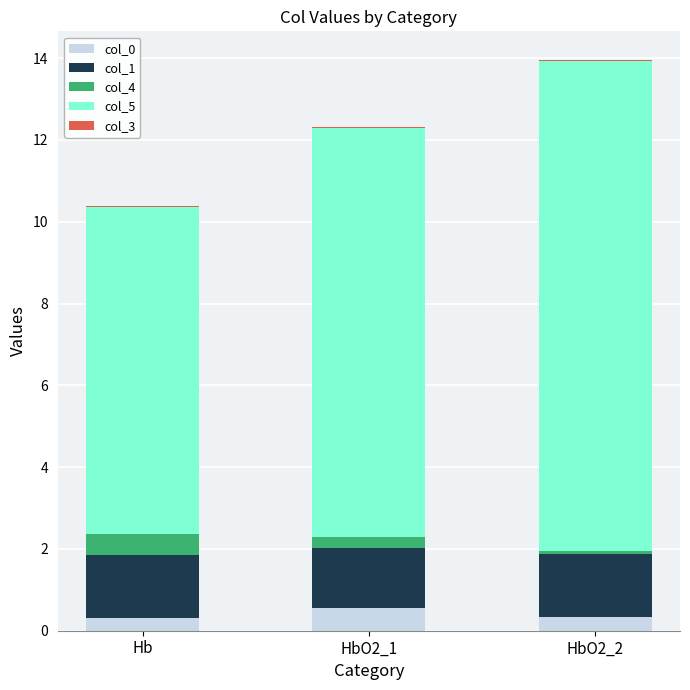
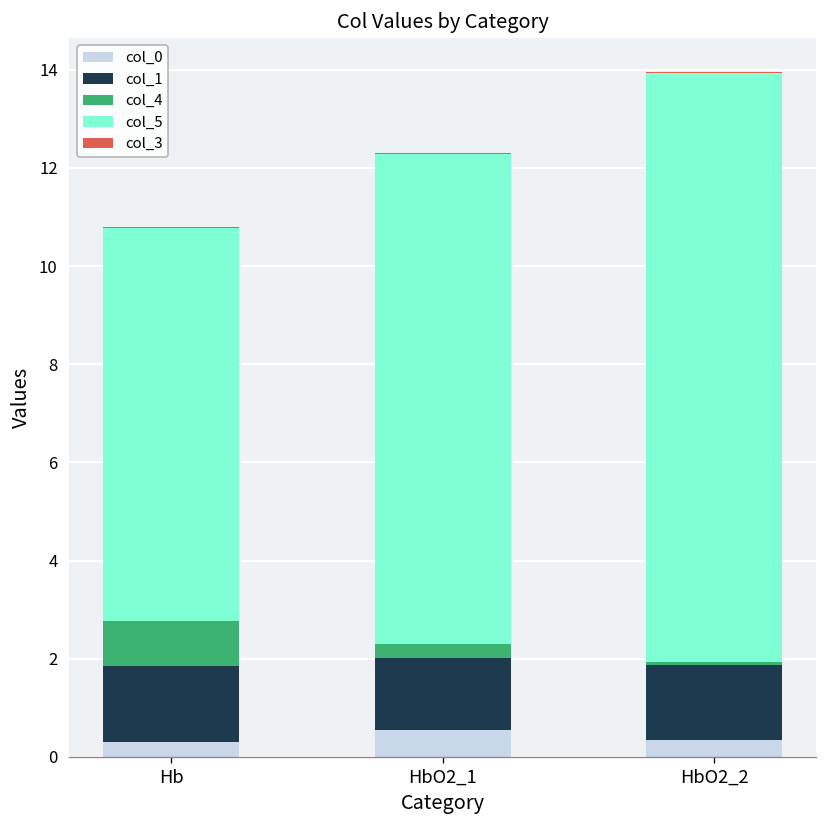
col_4, Hb: 0.5 -> 0.9
